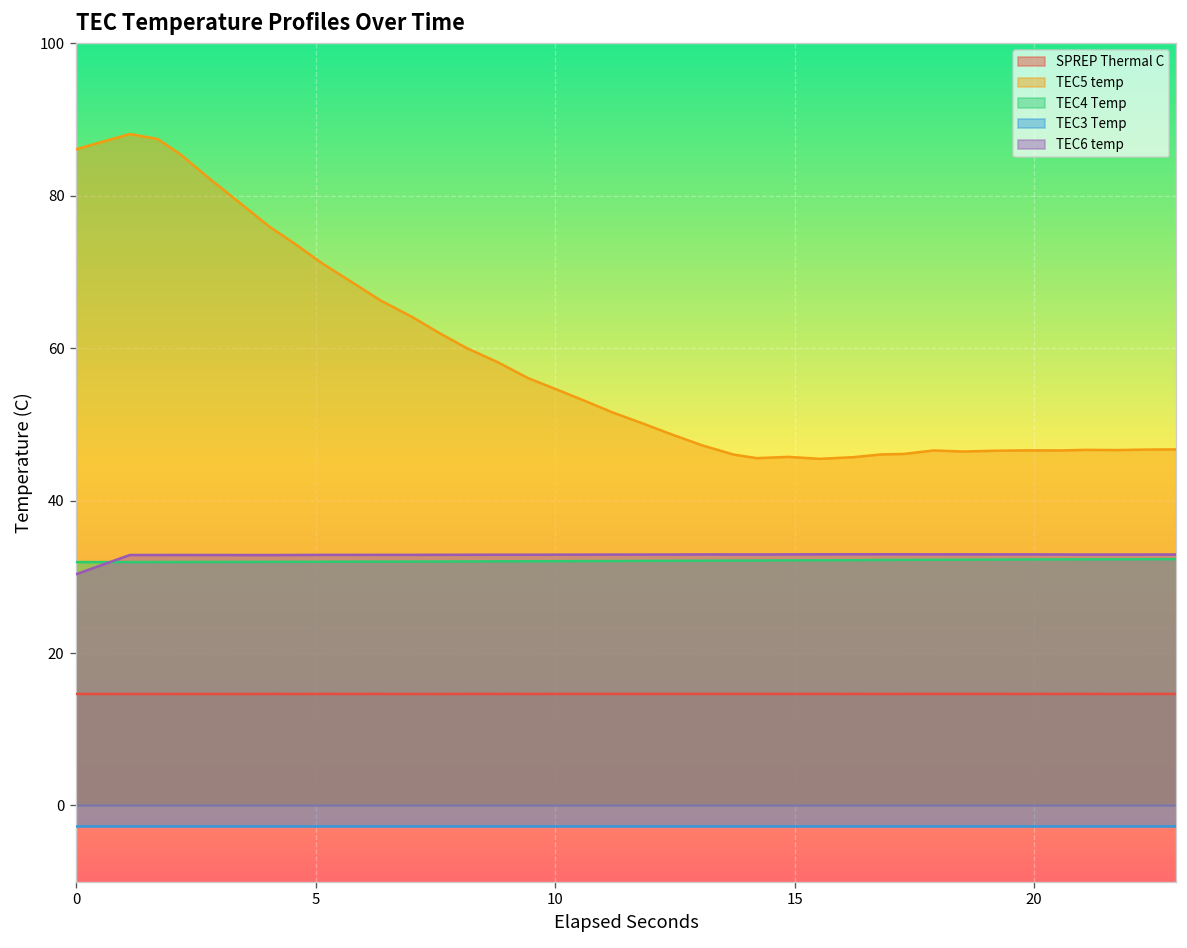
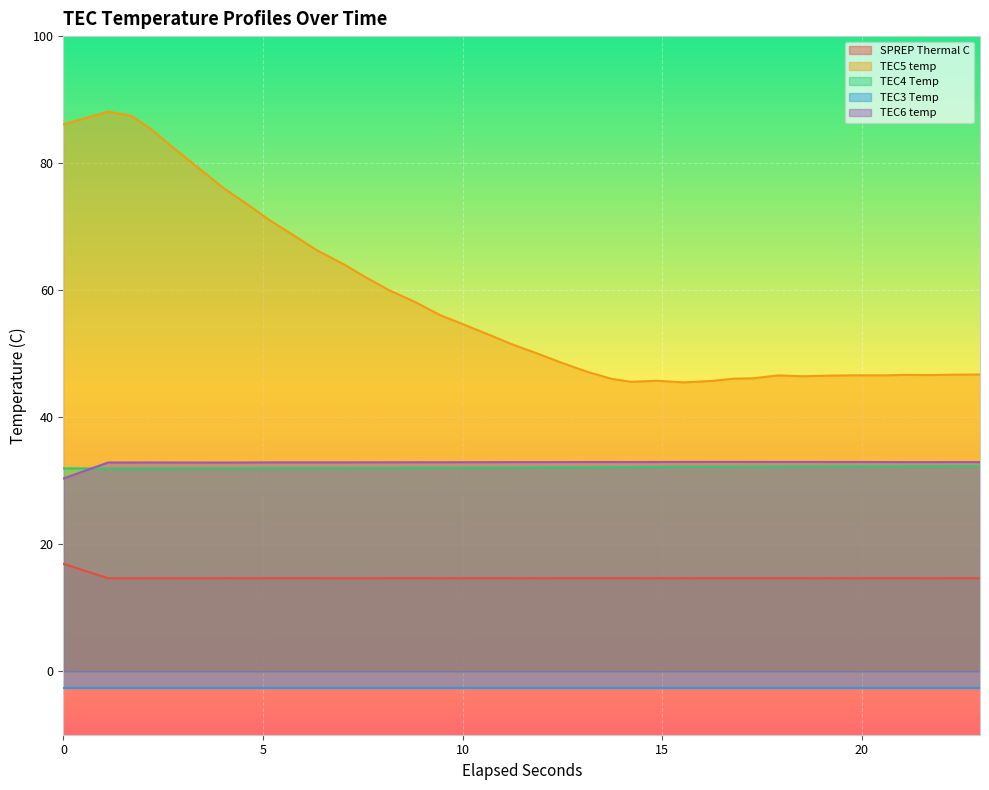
SPREP Thermal C, 0: 15 -> 17
